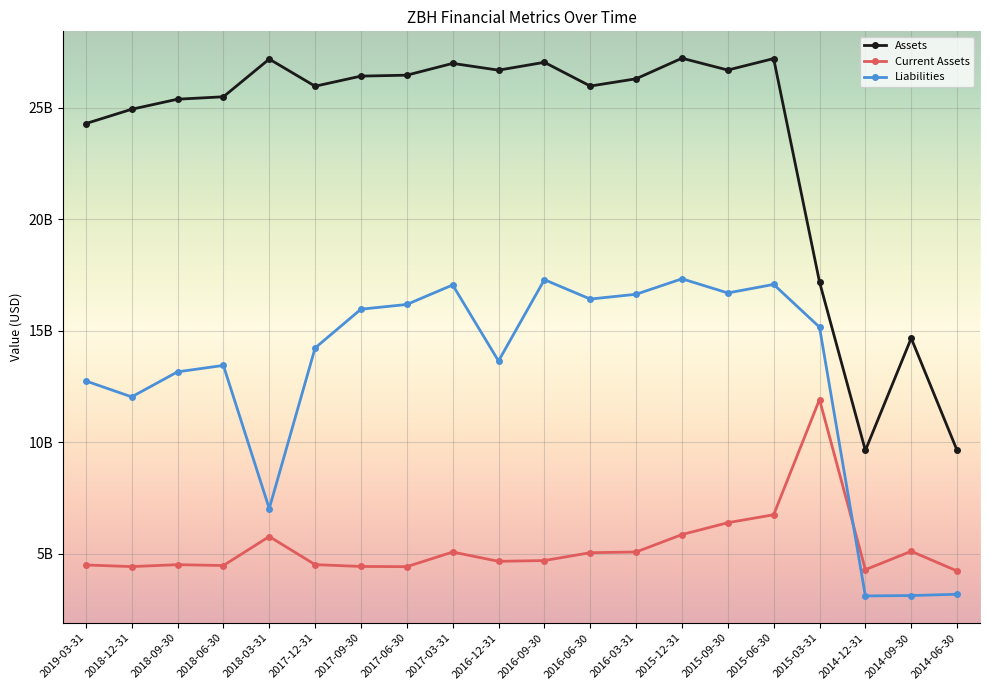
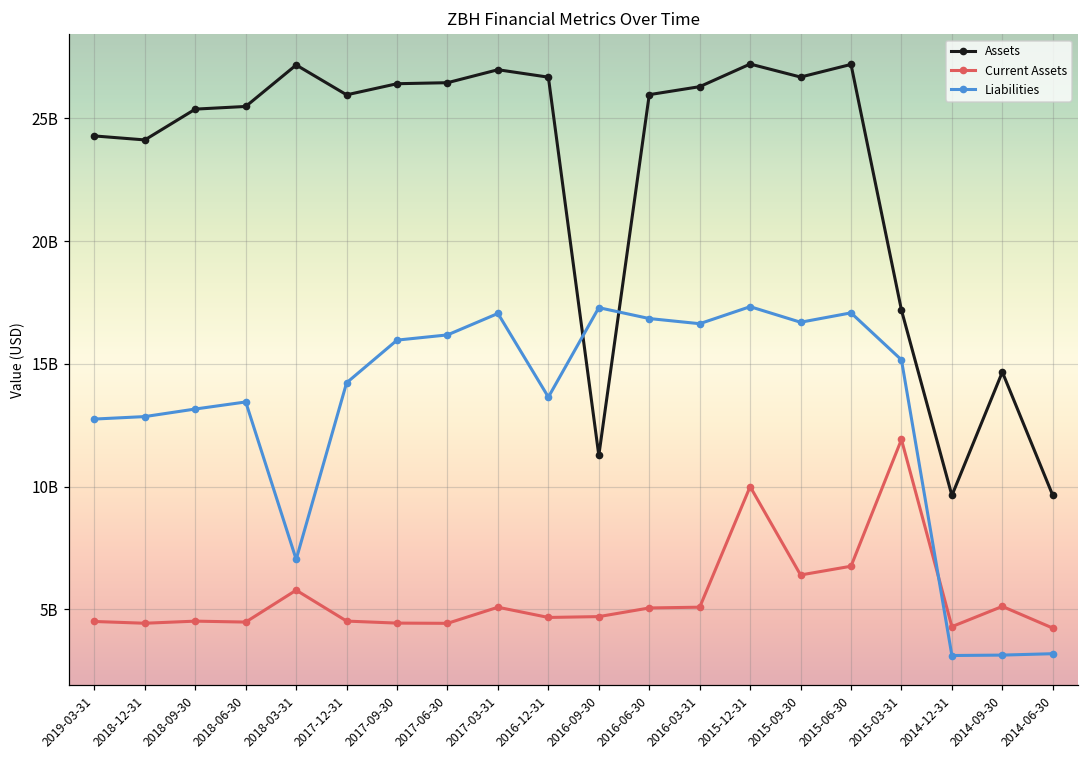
Assets, 2018-12-31: 24900000000 -> 24100000000
Liabilities, 2018-12-31: 12000000000 -> 12900000000
Assets, 2016-09-30: 27000000000 -> 11300000000
Liabilities, 2016-06-30: 16400000000 -> 16800000000
Current Assets, 2015-12-31: 5900000000 -> 10000000000
